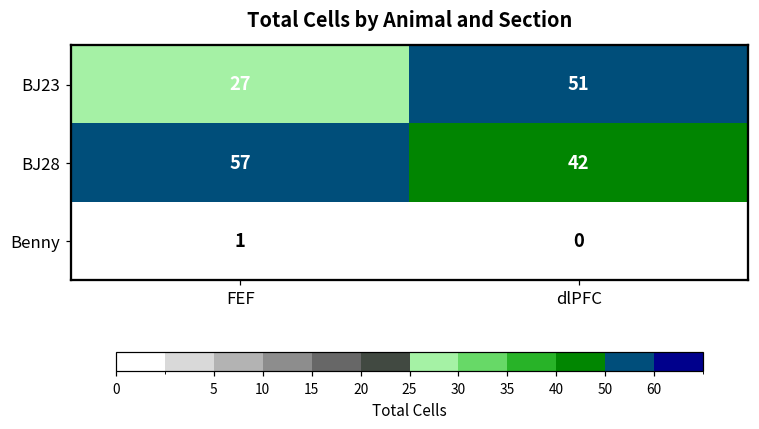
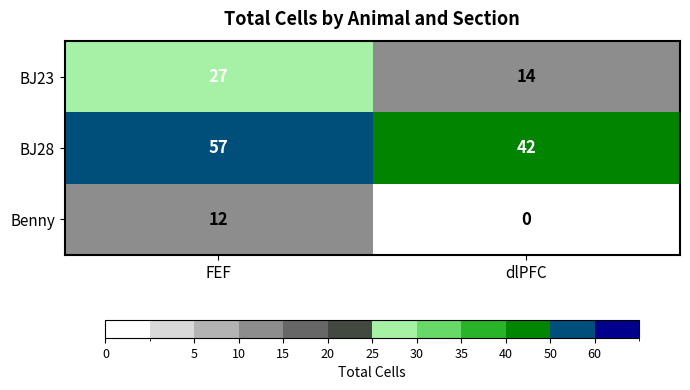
BJ23, dlPFC: 51 -> 14
Benny, FEF: 1 -> 12
